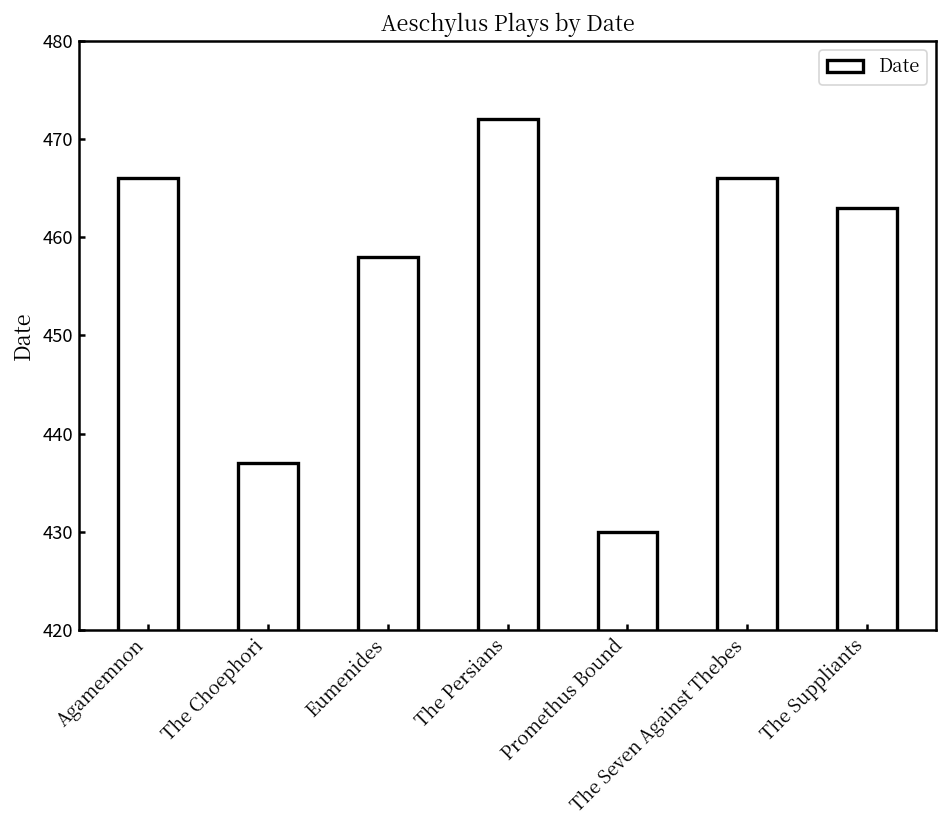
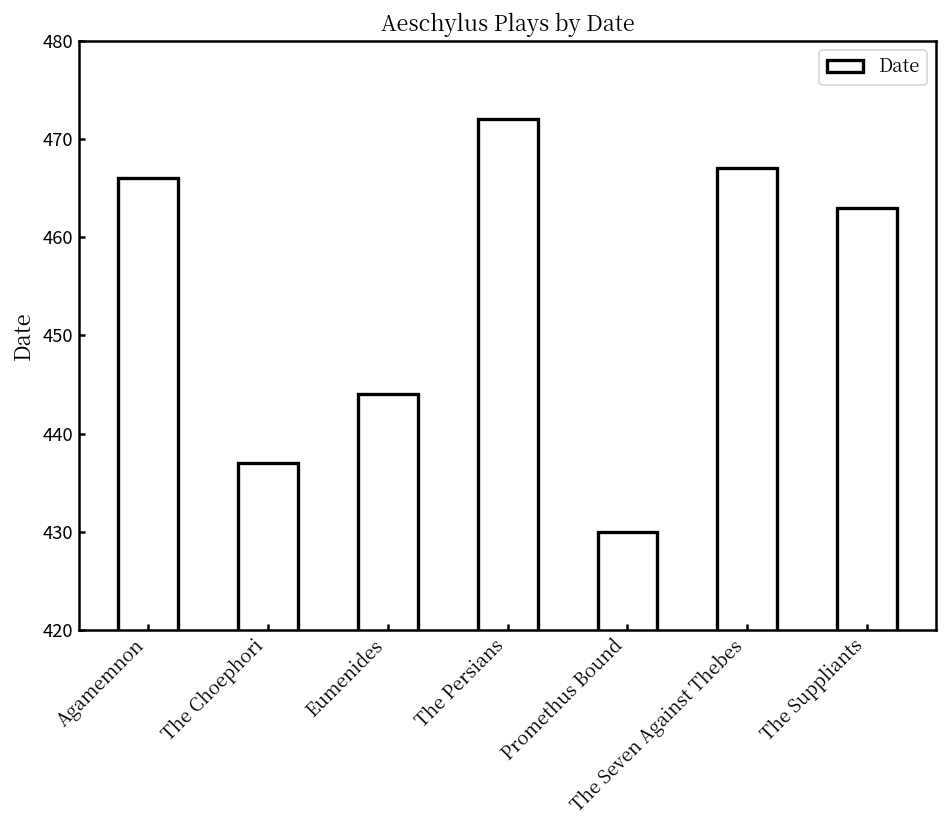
Eumenides: 458 -> 444
The Seven Against Thebes: 466 -> 467
